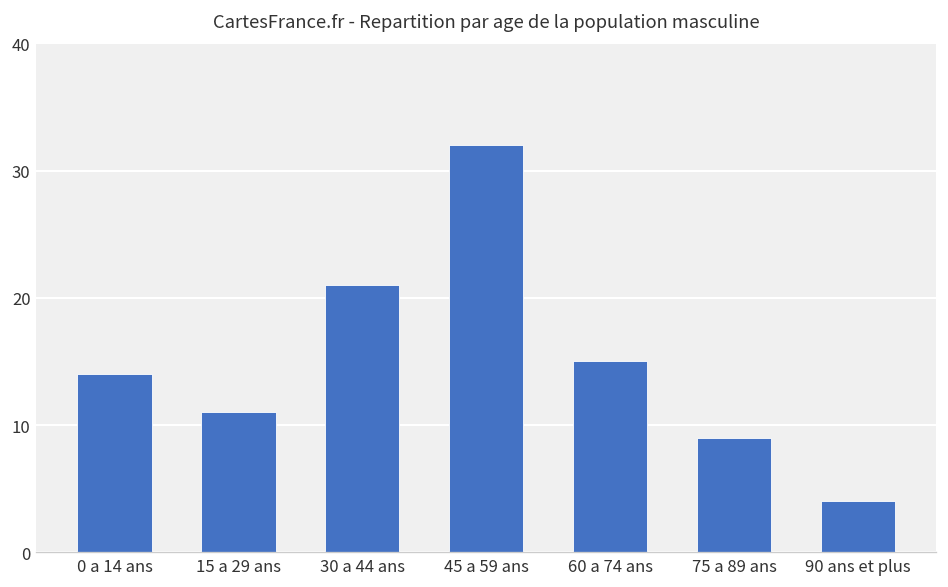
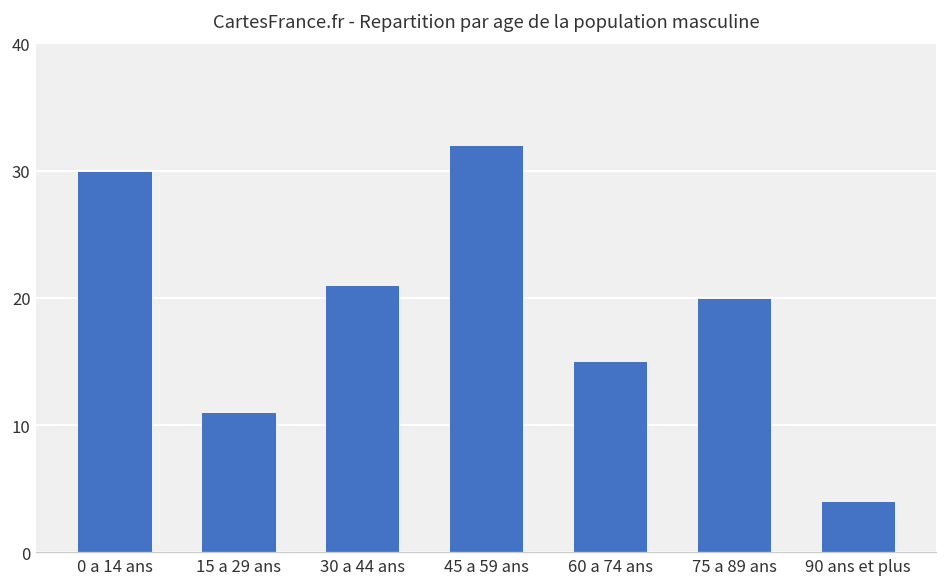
0 a 14 ans: 14 -> 30
75 a 89 ans: 9 -> 20
